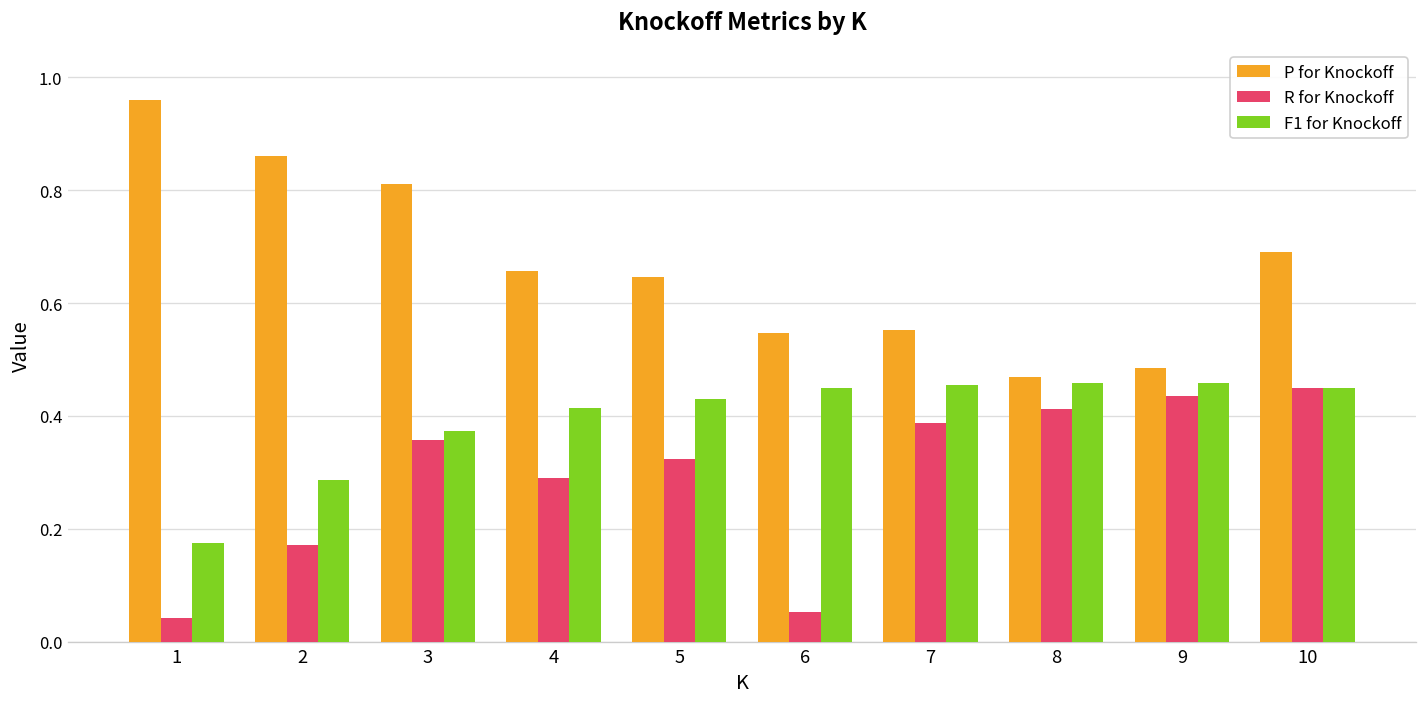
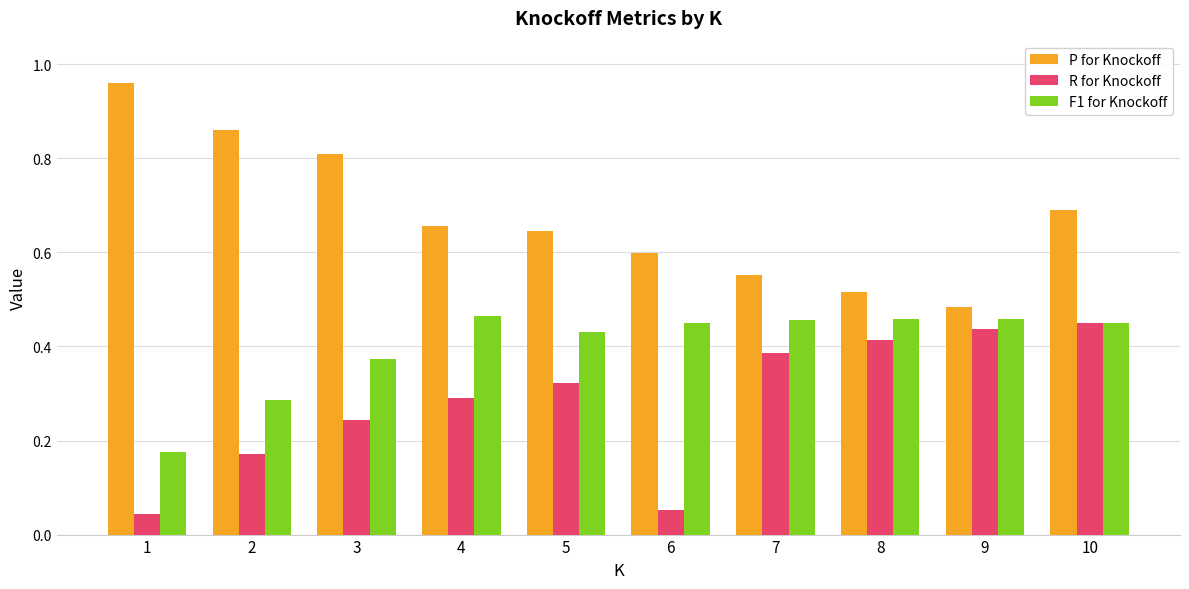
R for Knockoff, 3: 0.36 -> 0.24
F1 for Knockoff, 4: 0.41 -> 0.46
P for Knockoff, 6: 0.55 -> 0.60
P for Knockoff, 8: 0.47 -> 0.52
